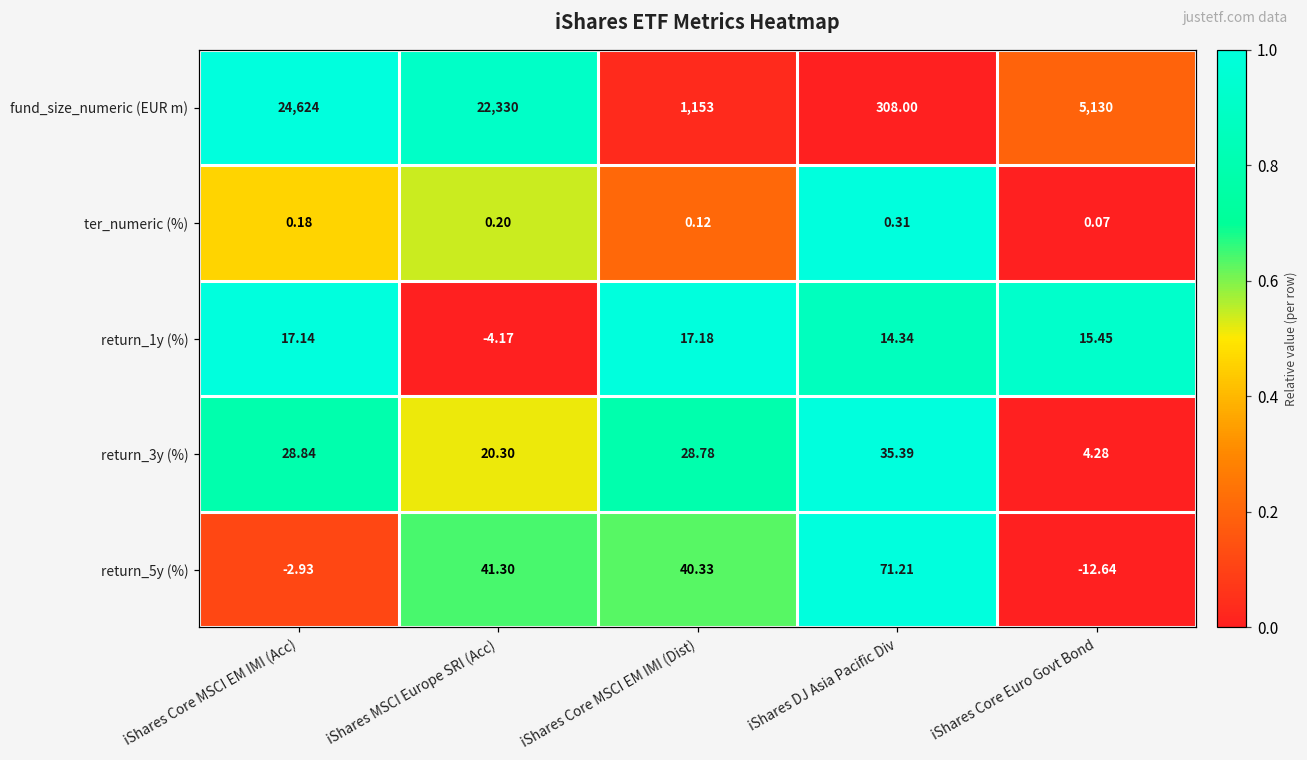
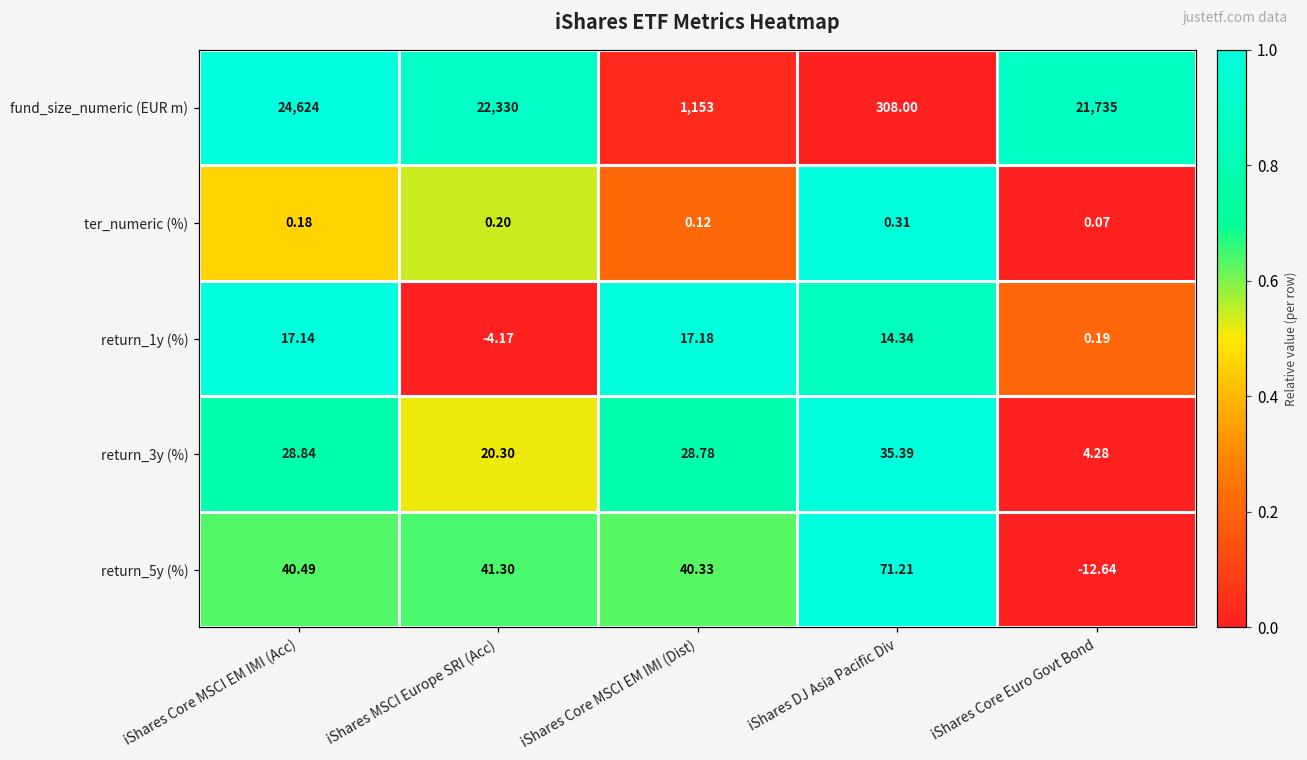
fund_size_numeric (EUR m), iShares Core Euro Govt Bond: 5,130 -> 21,735
return_1y (%), iShares Core Euro Govt Bond: 15.45 -> 0.19
return_5y (%), iShares Core MSCI EM IMI (Acc): -2.93 -> 40.49
